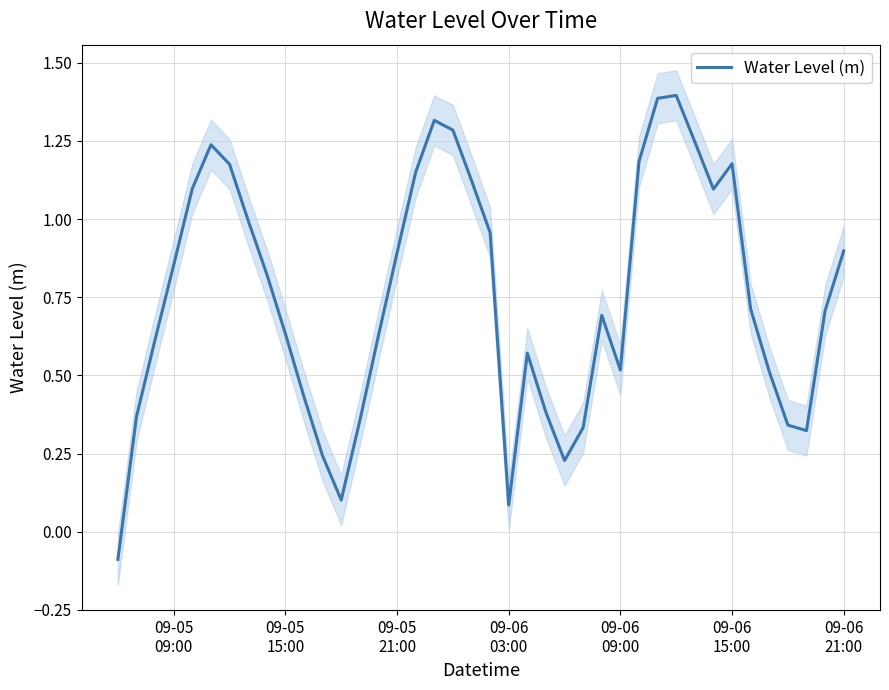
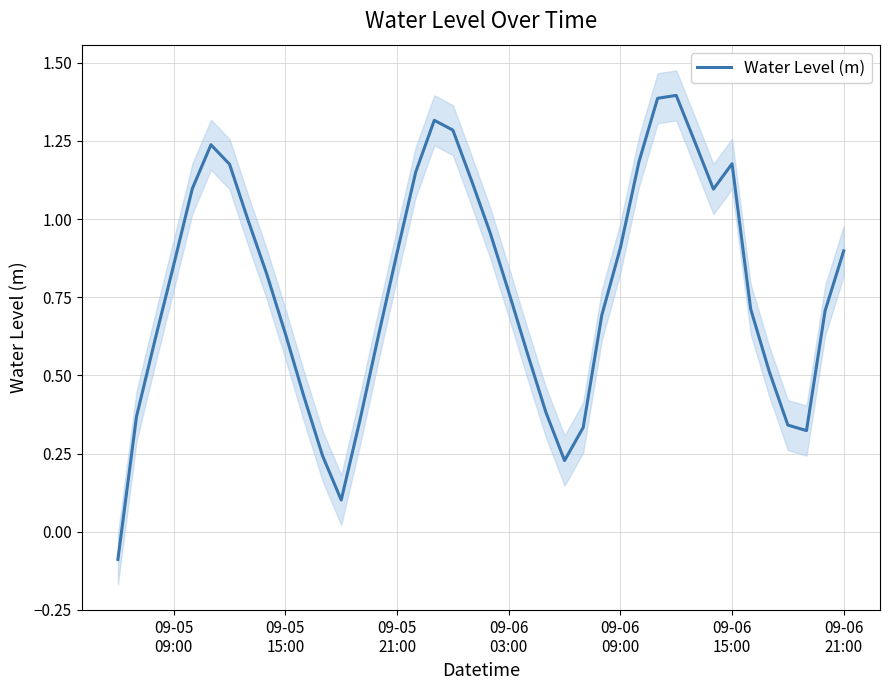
Water Level (m), 09-06 03:00: 0.09 -> 0.77
Water Level (m), 09-06 09:00: 0.52 -> 0.91
